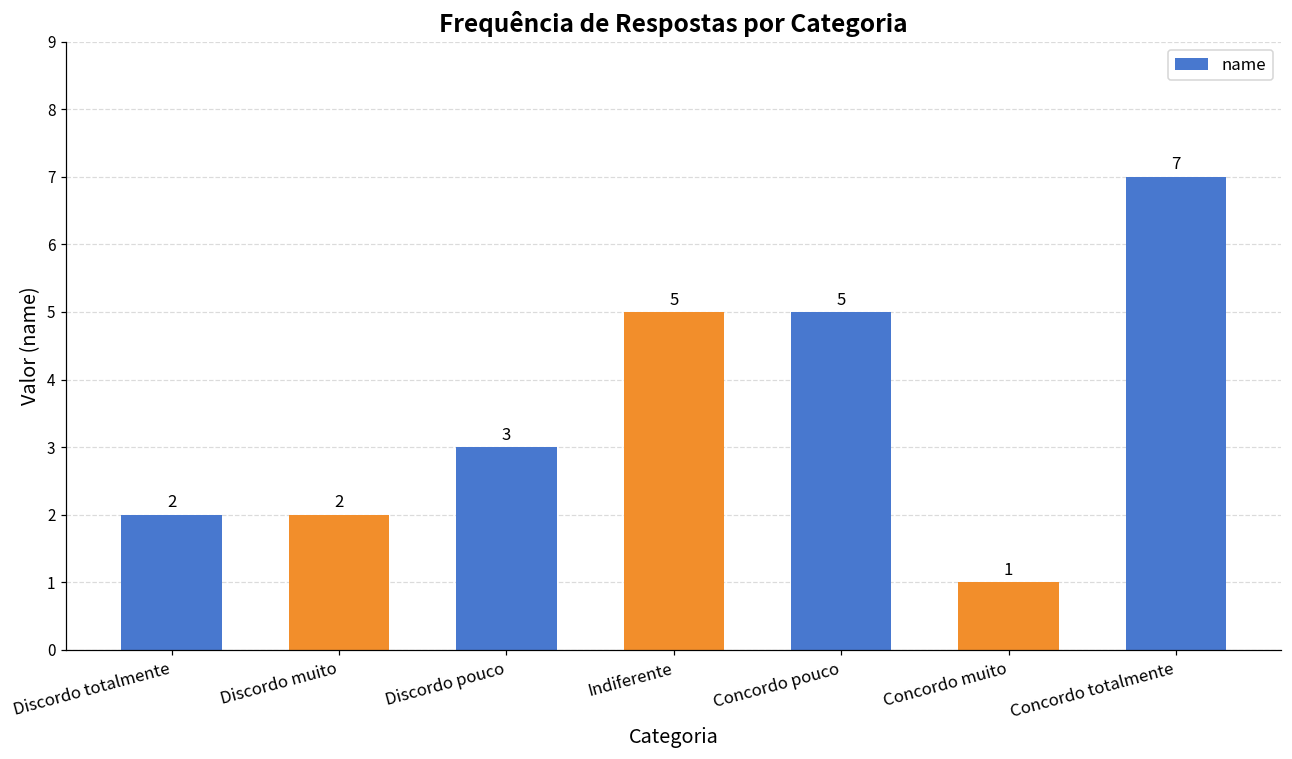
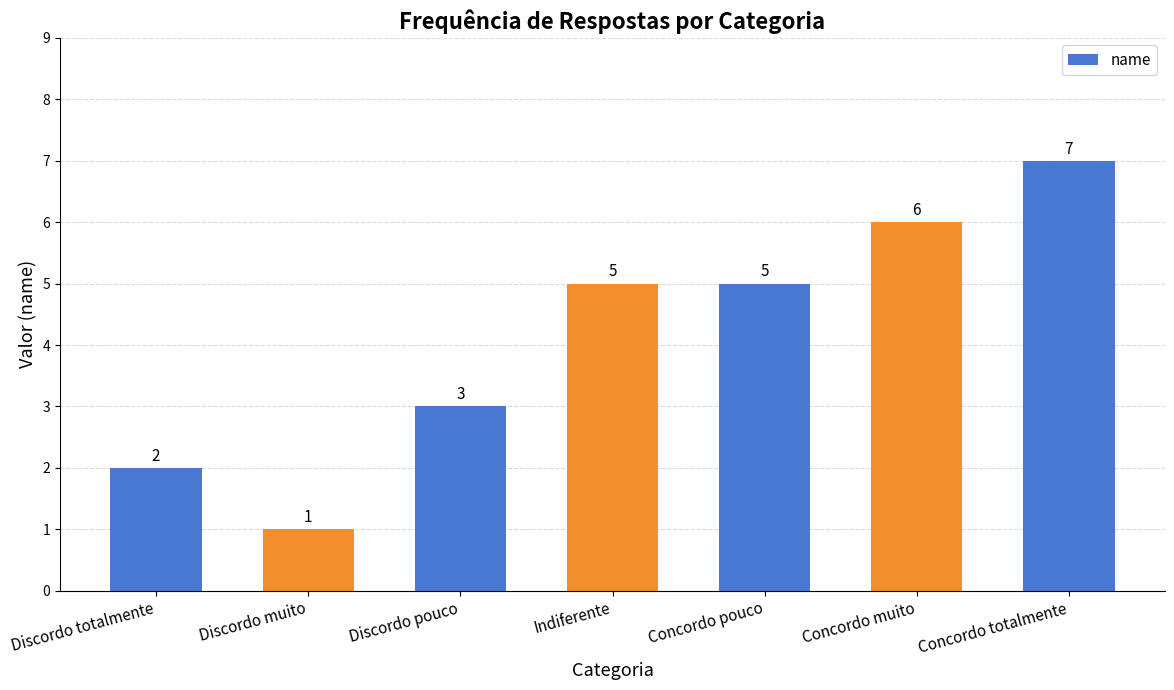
Discordo muito: 2 -> 1
Concordo muito: 1 -> 6
